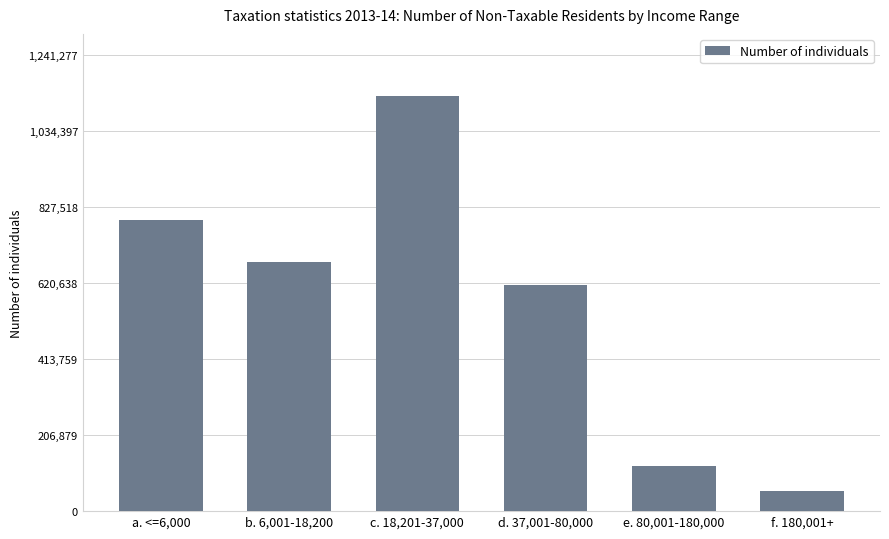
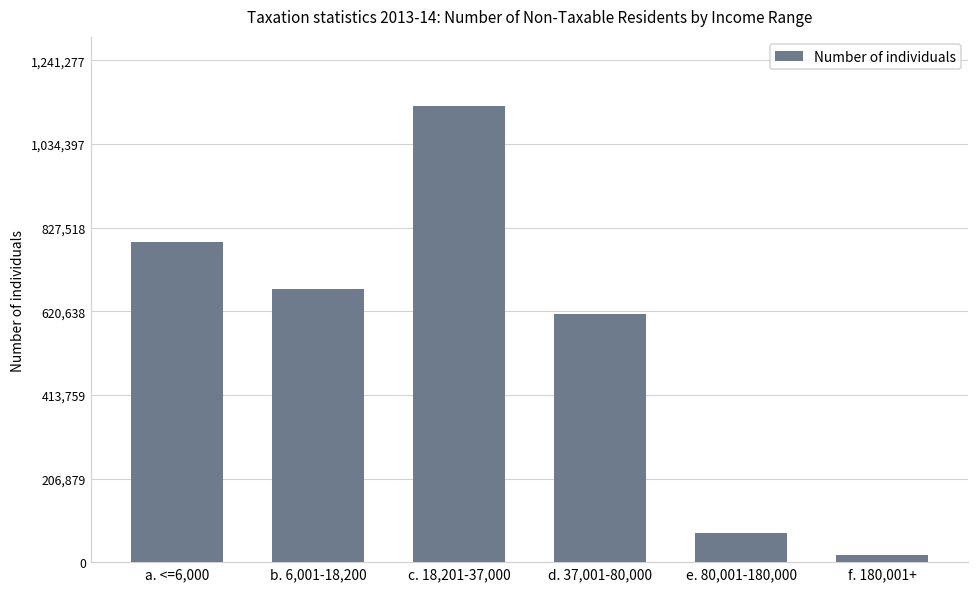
e. 80,001-180,000: 120,000 -> 70,000
f. 180,001+: 60,000 -> 20,000
